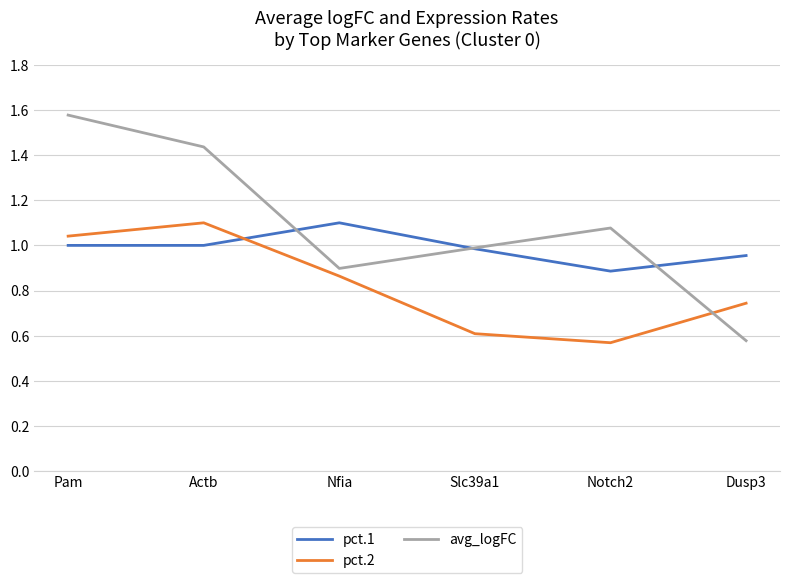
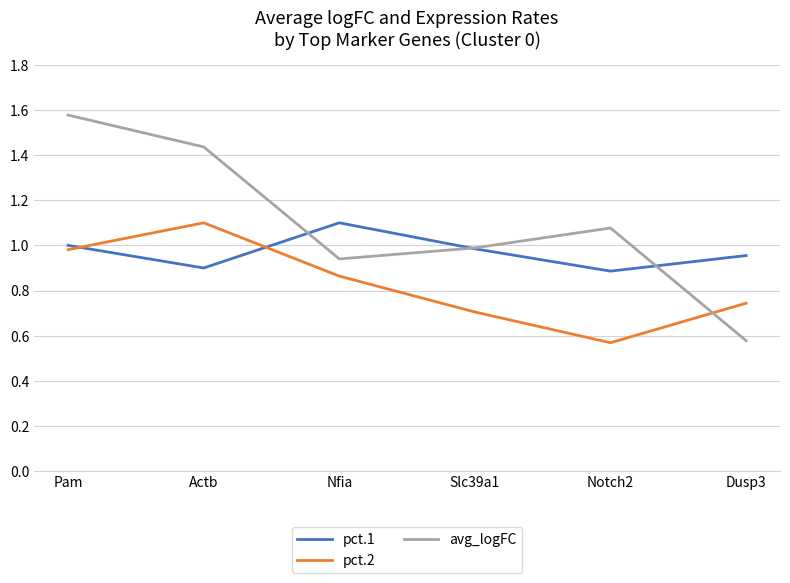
pct.2, Pam: 1.04 -> 0.98
pct.1, Actb: 1.0 -> 0.9
avg_logFC, Nfia: 0.90 -> 0.94
pct.2, Slc39a1: 0.61 -> 0.71
